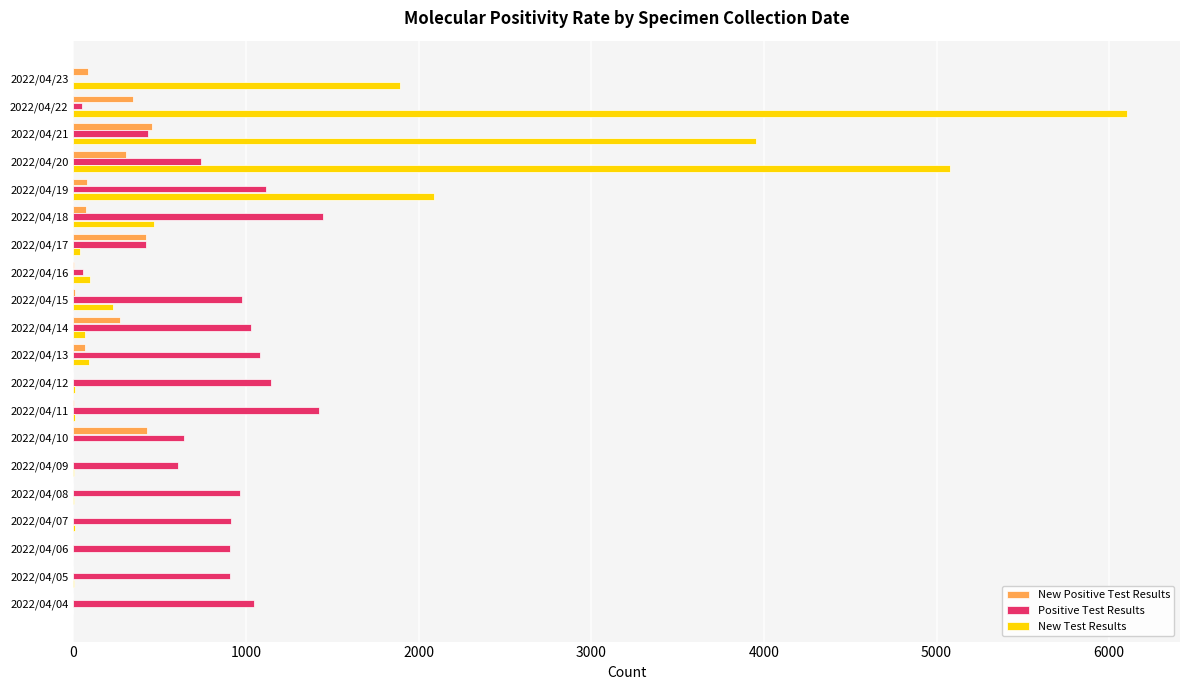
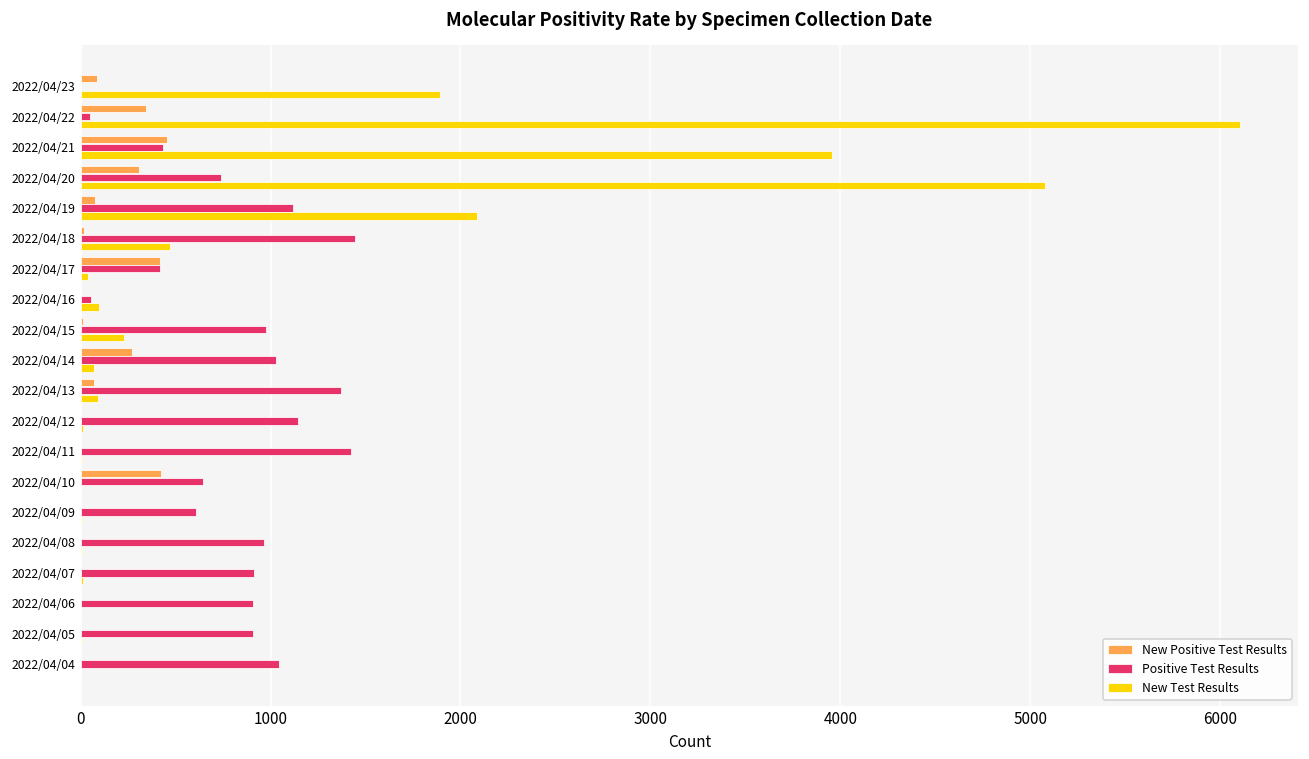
New Positive Test Results, 2022/04/18: 70 -> 20
Positive Test Results, 2022/04/13: 1080 -> 1370
